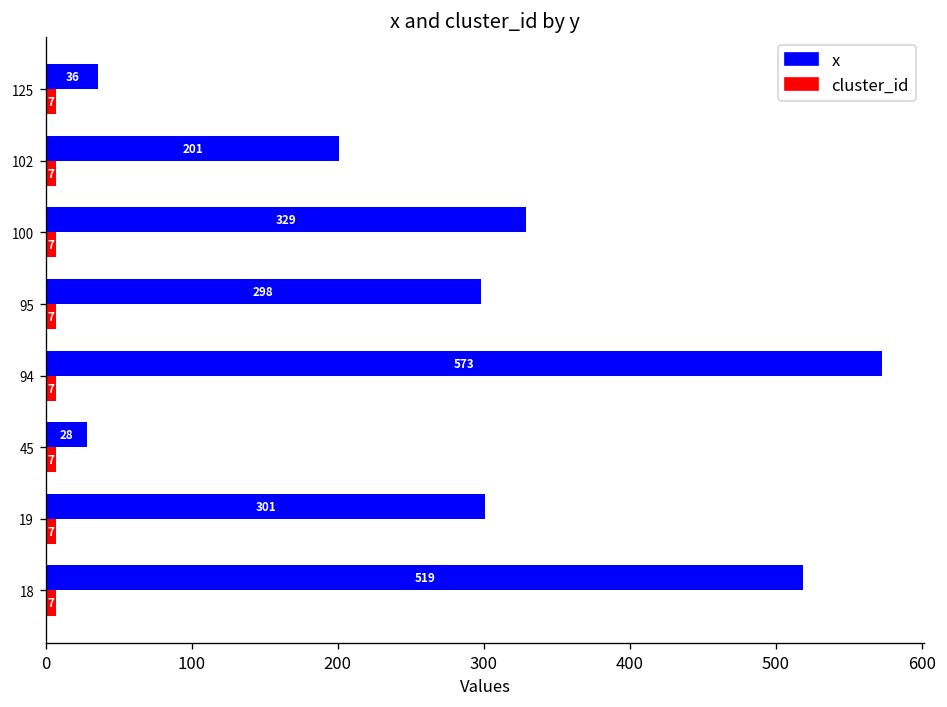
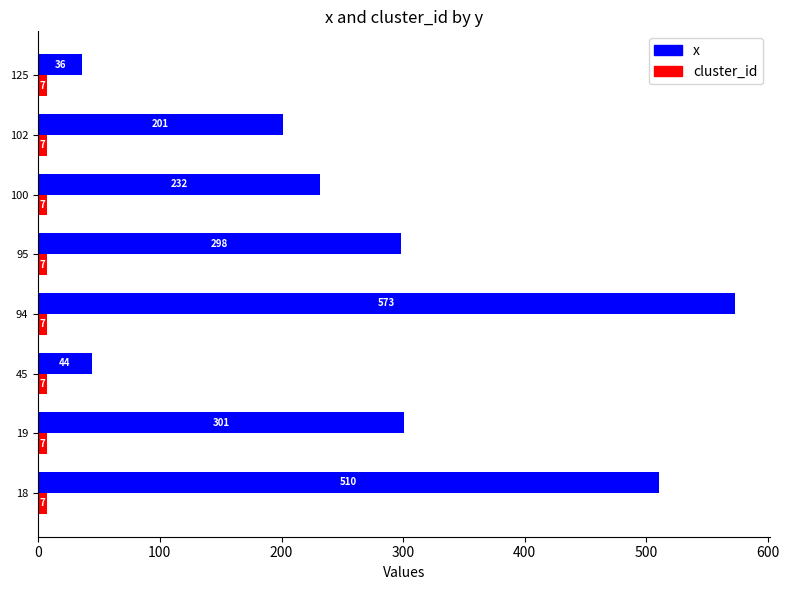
x, 100: 329 -> 232
x, 45: 28 -> 44
x, 18: 519 -> 510
